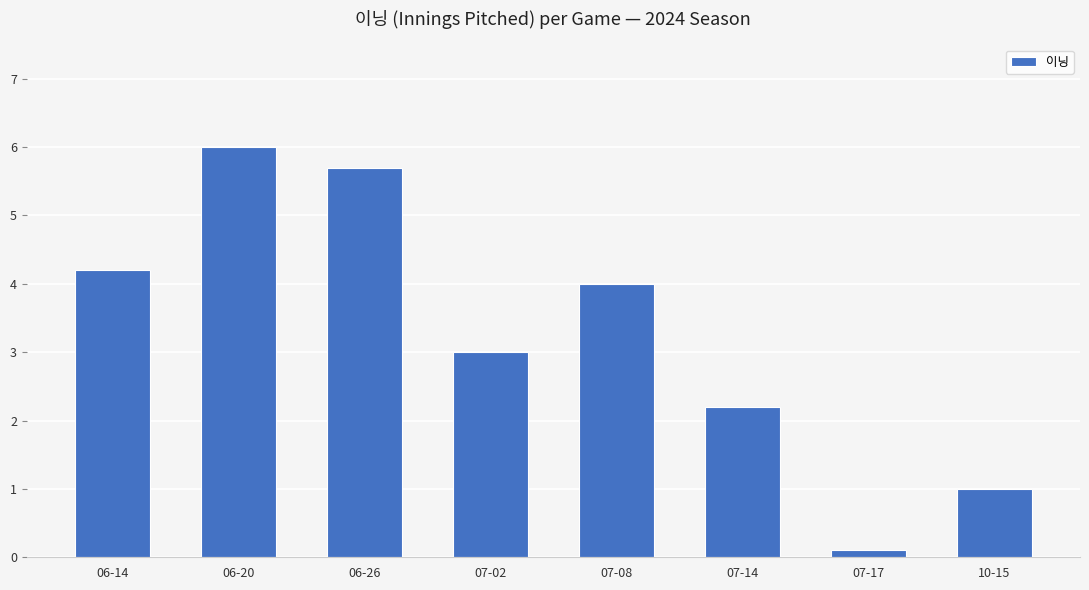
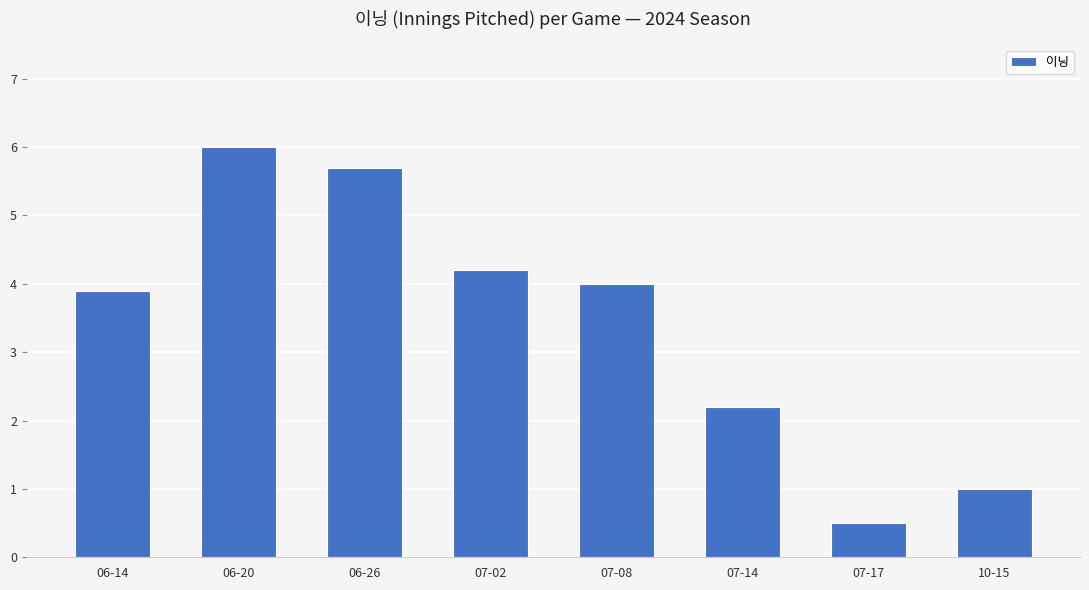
06-14: 4.2 -> 3.9
07-02: 3.0 -> 4.2
07-17: 0.1 -> 0.5
